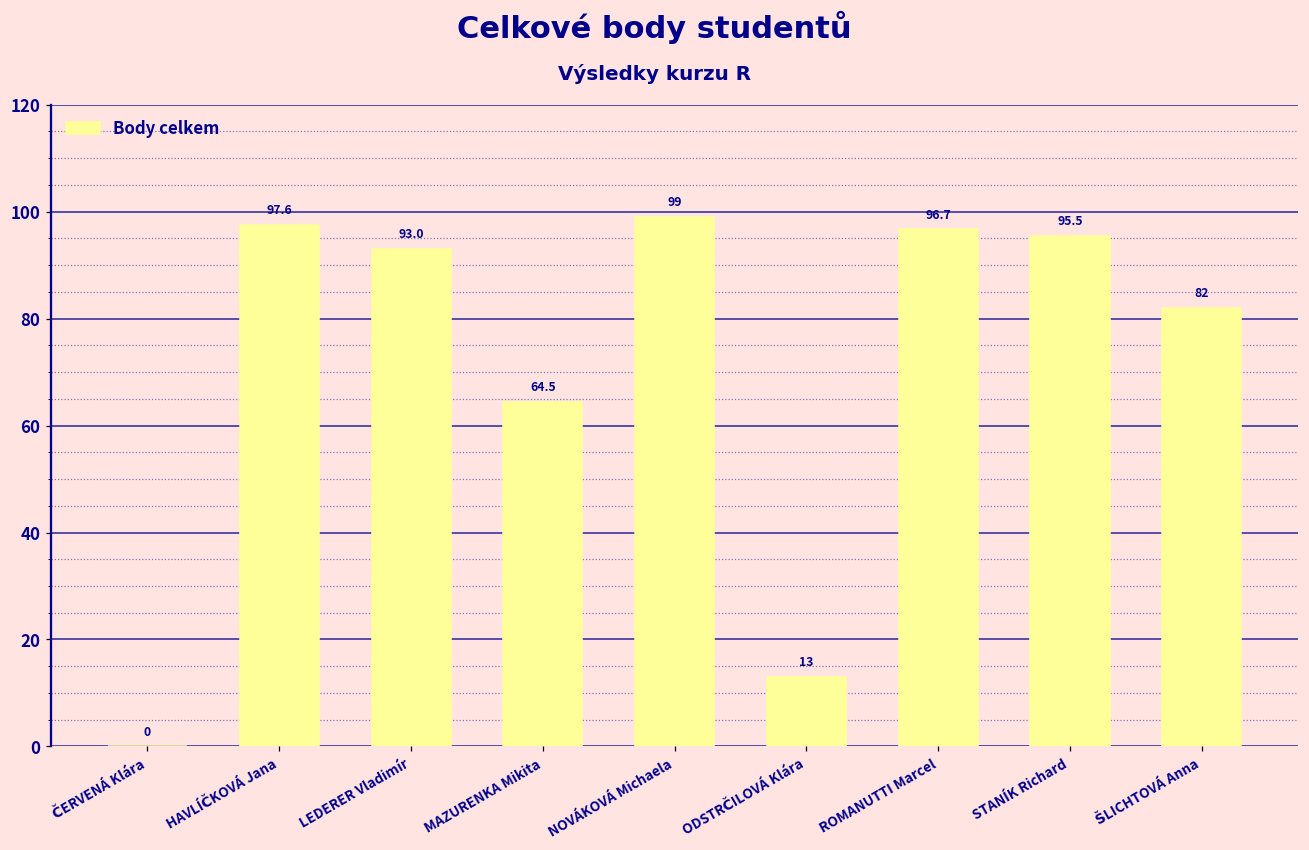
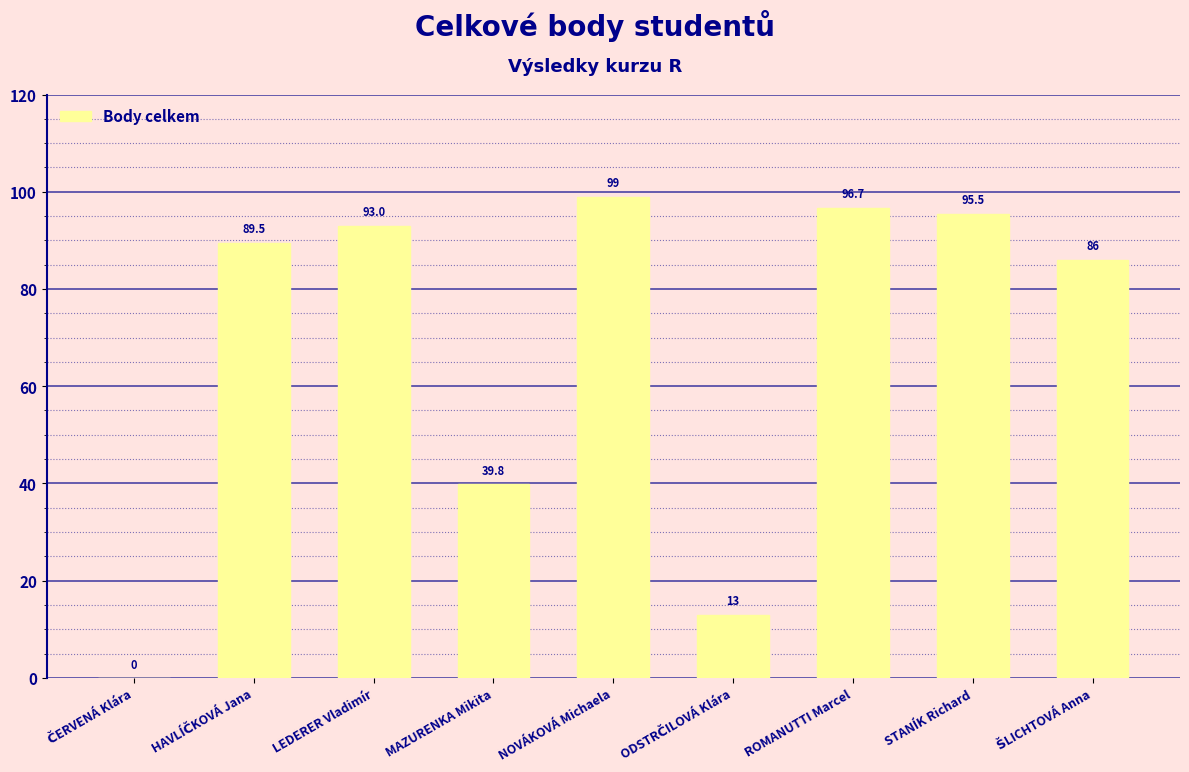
HAVLÍČKOVÁ Jana: 97.6 -> 89.5
MAZURENKA Mikita: 64.5 -> 39.8
ŠLICHTOVÁ Anna: 82 -> 86
